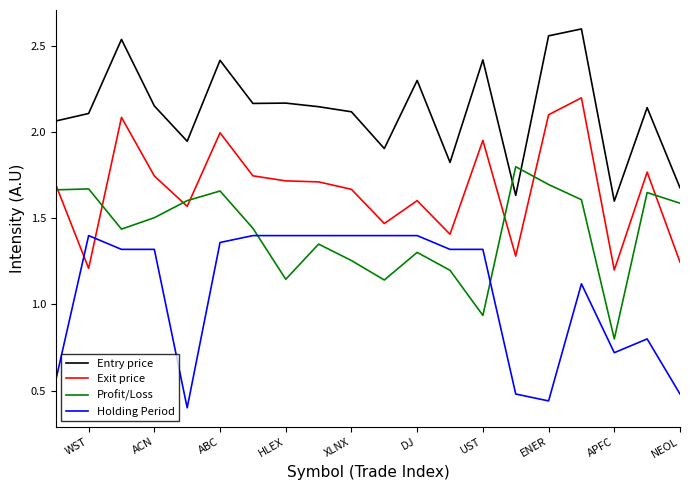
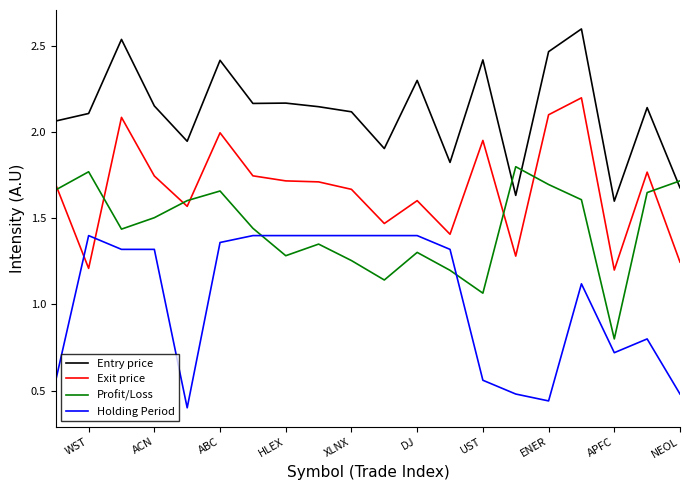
Profit/Loss, WST: 1.67 -> 1.77
Profit/Loss, HLEX: 1.15 -> 1.28
Profit/Loss, UST: 0.94 -> 1.07
Holding Period, UST: 1.32 -> 0.56
Entry price, ENER: 2.56 -> 2.47
Profit/Loss, NEOL: 1.59 -> 1.72
